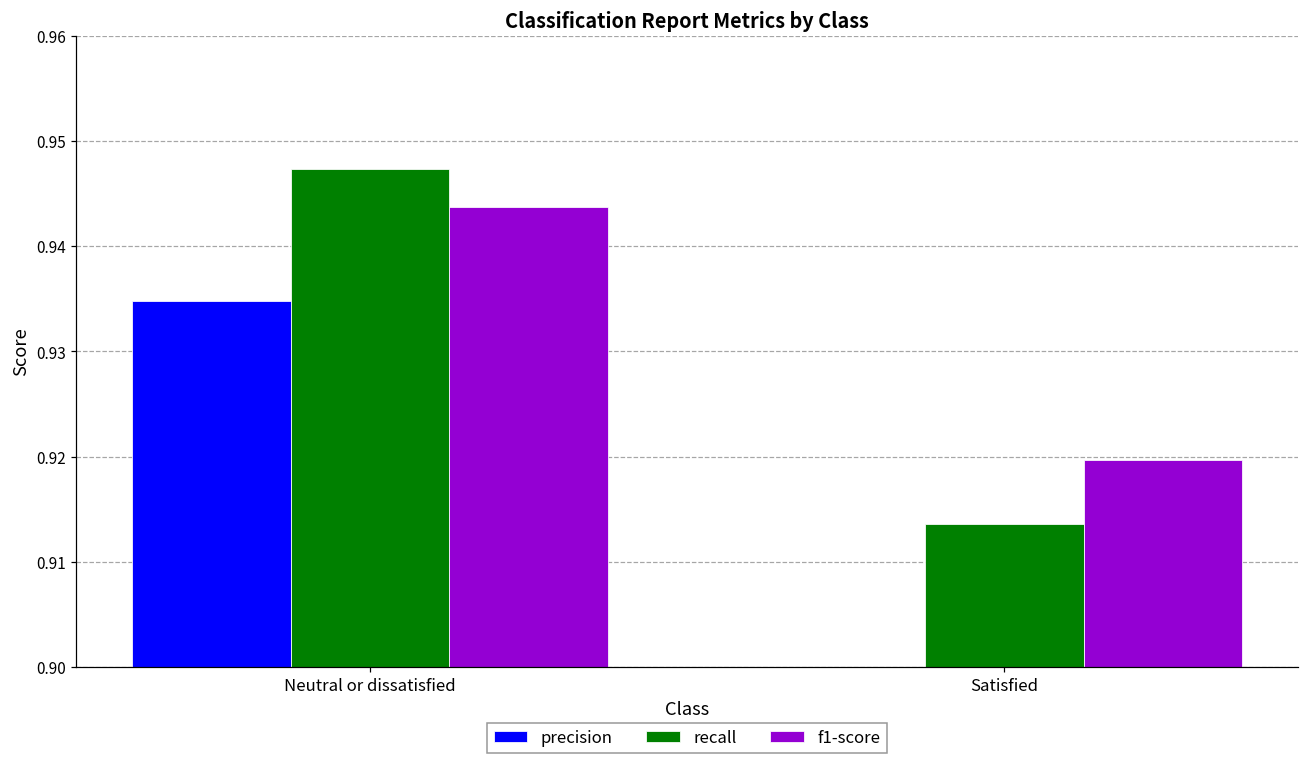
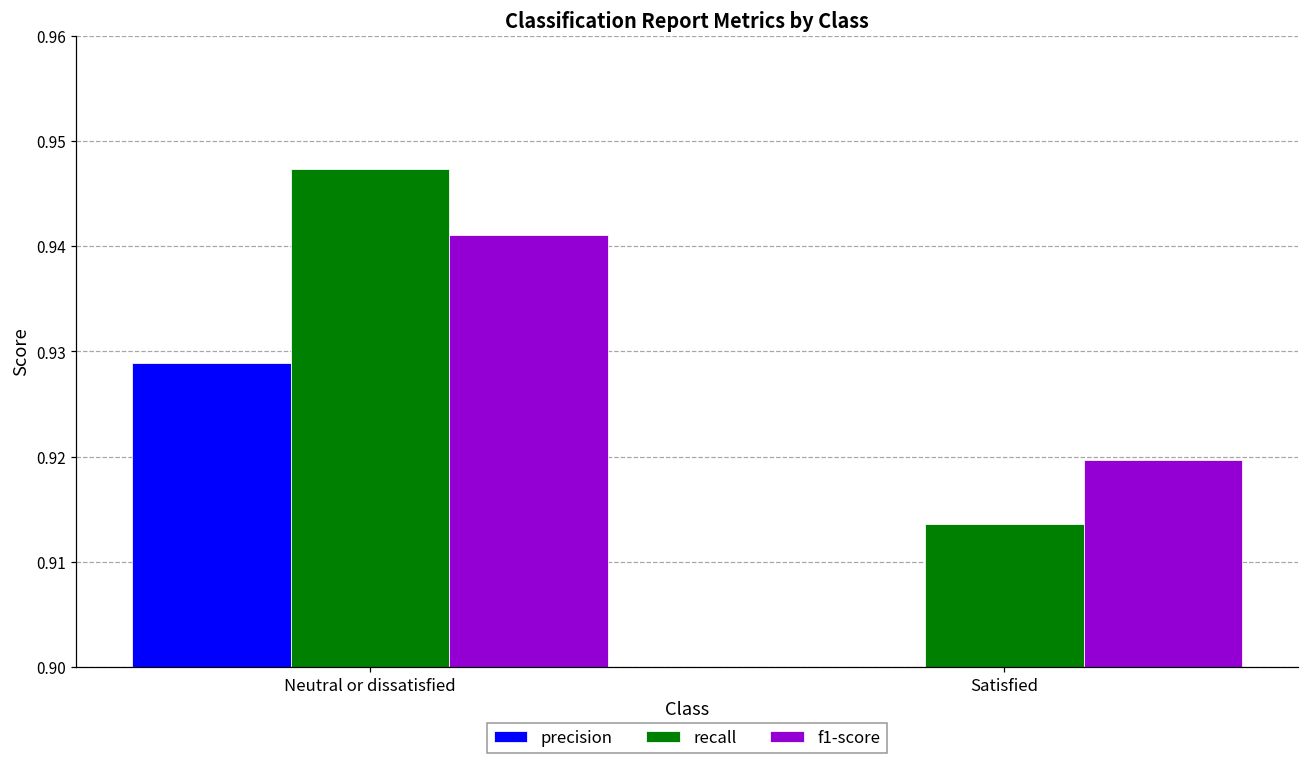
precision, Neutral or dissatisfied: 0.935 -> 0.929
f1-score, Neutral or dissatisfied: 0.944 -> 0.941
